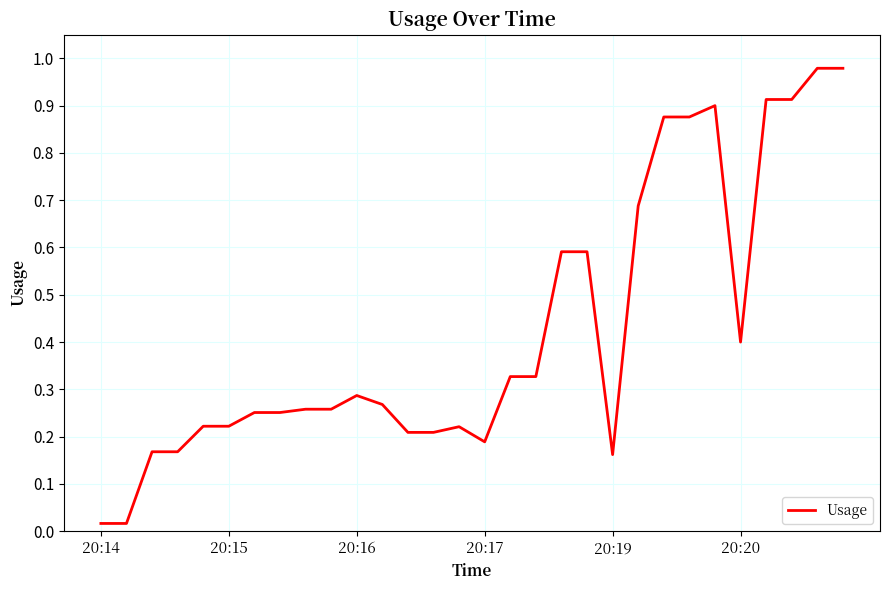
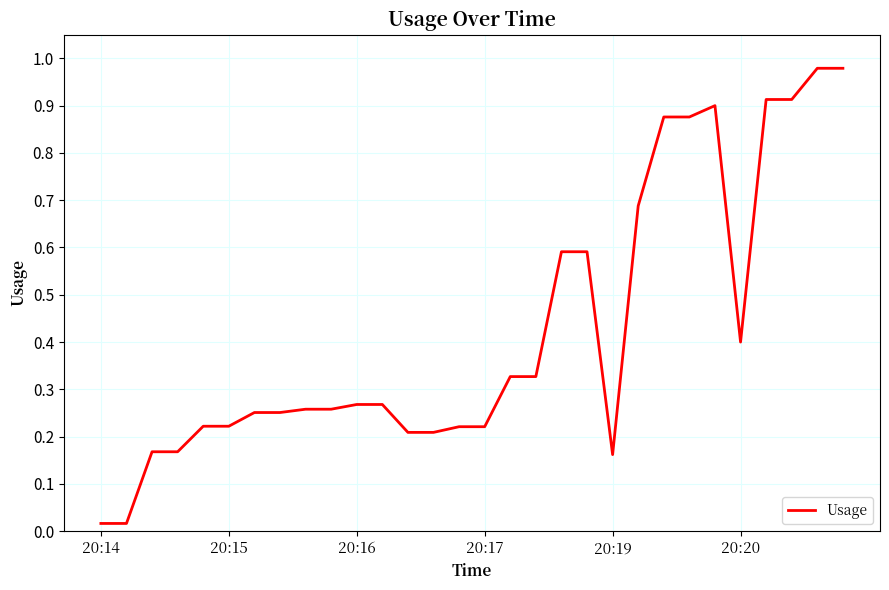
20:16: 0.29 -> 0.27
20:17: 0.19 -> 0.22
